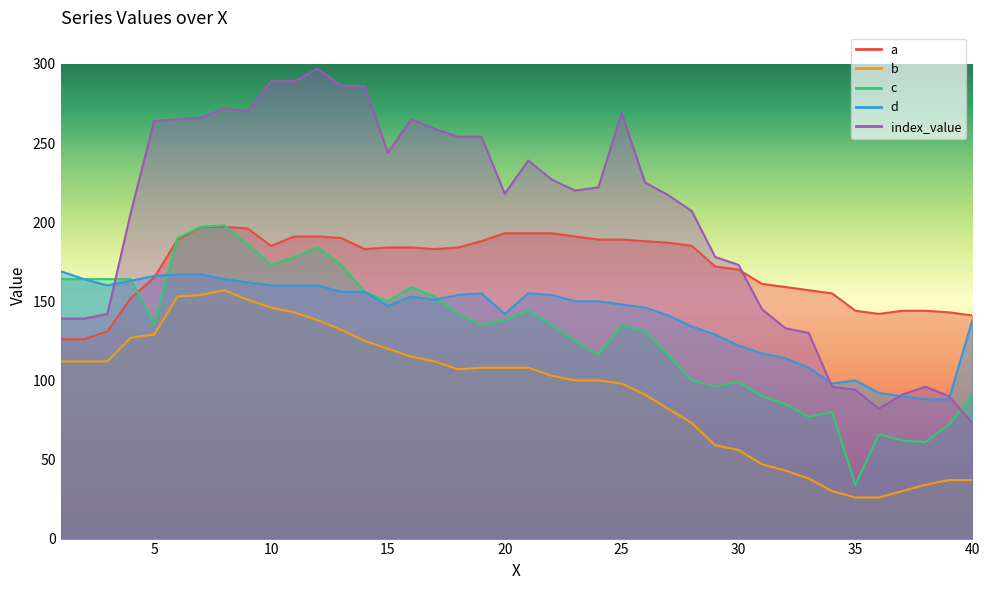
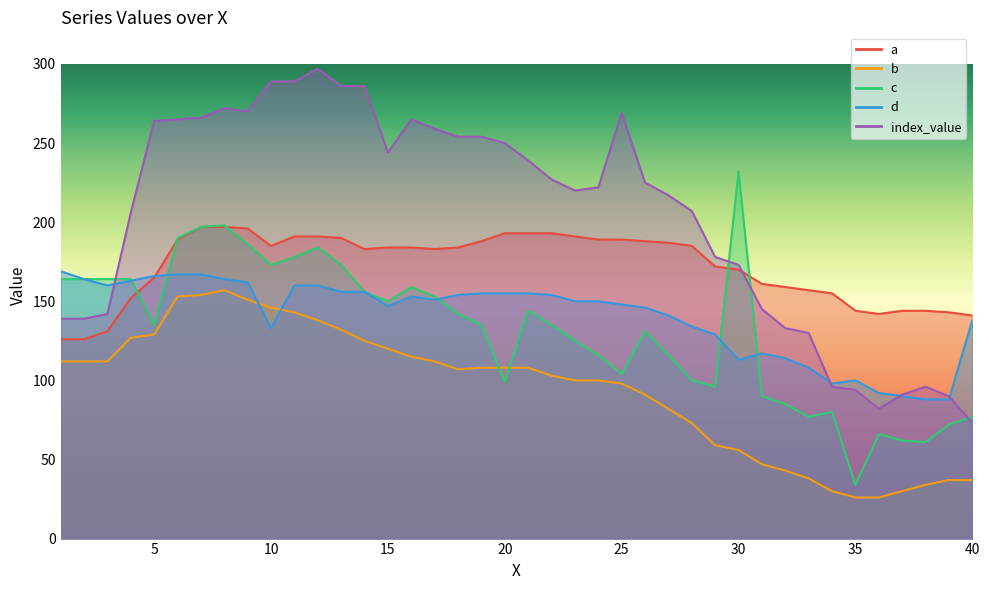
d, 10: 160 -> 133
c, 20: 138 -> 99
d, 20: 142 -> 155
index_value, 20: 218 -> 250
c, 25: 135 -> 104
c, 30: 99 -> 232
d, 30: 122 -> 113
c, 40: 91 -> 77
